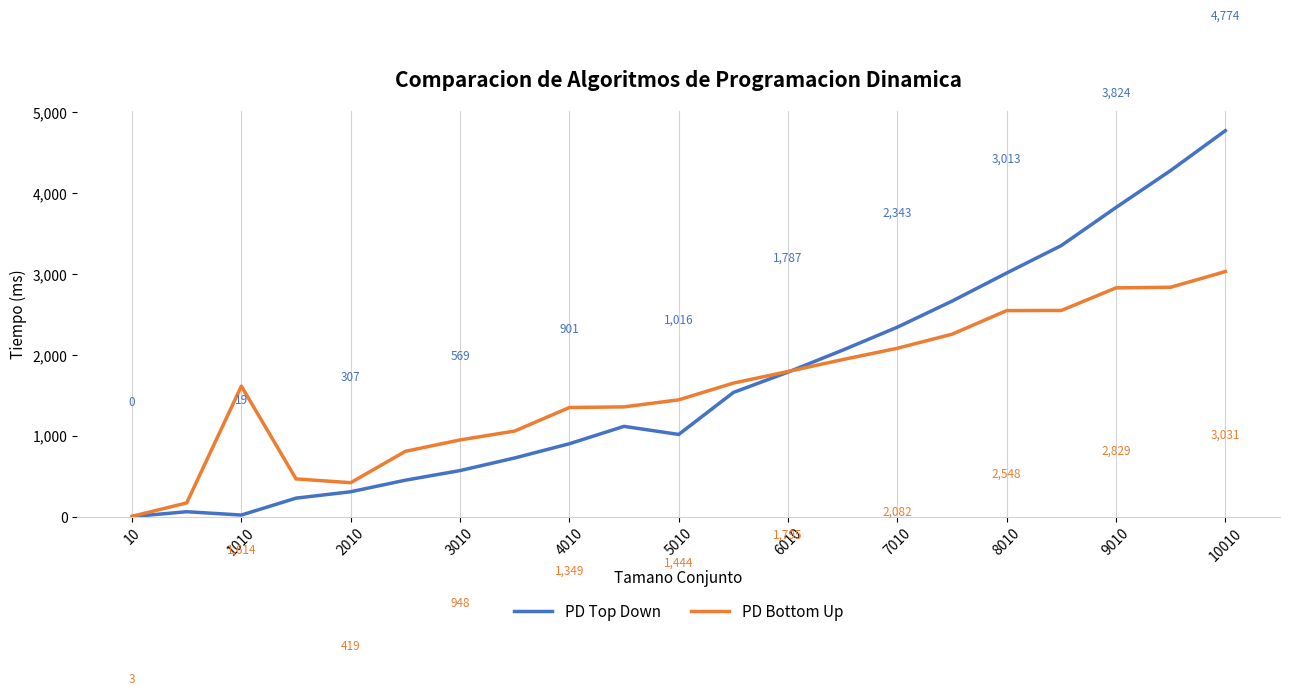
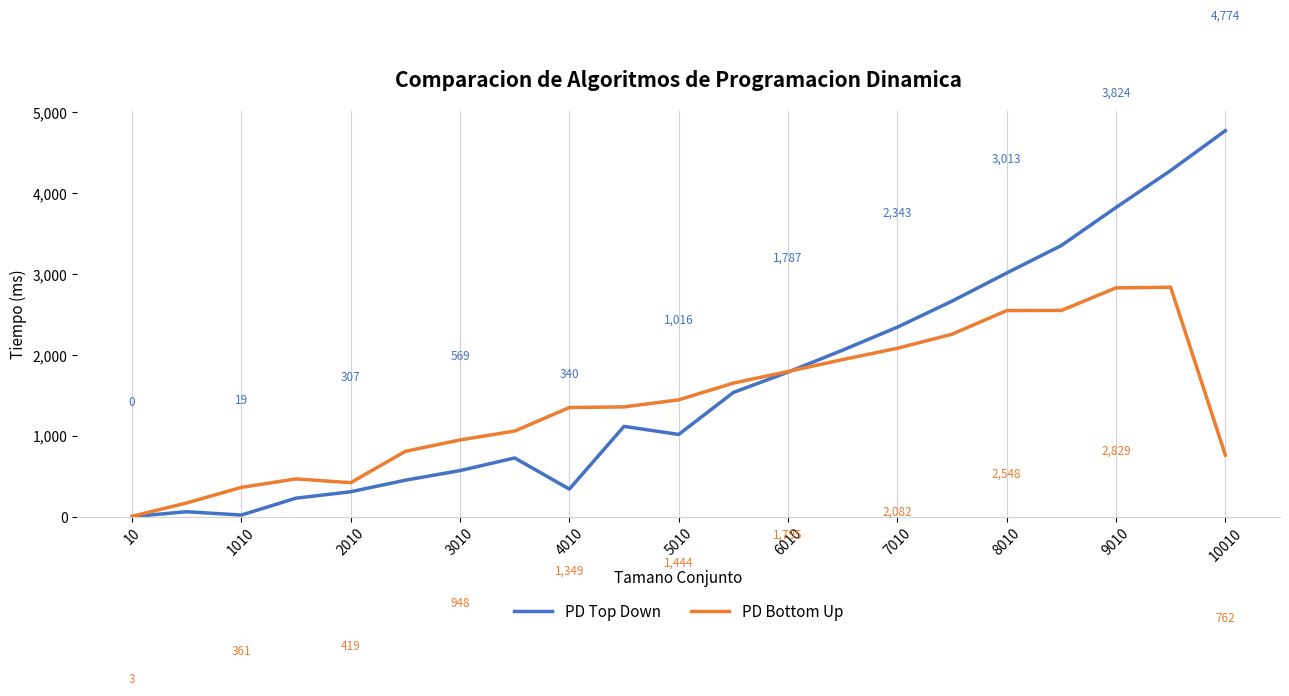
PD Bottom Up, 1010: 1,614 -> 361
PD Top Down, 4010: 901 -> 340
PD Bottom Up, 10010: 3,031 -> 762
